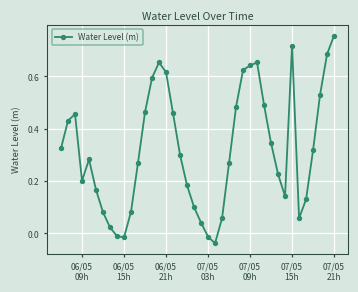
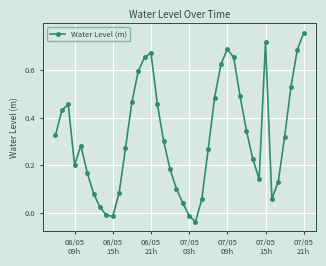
06/05 21h: 0.62 -> 0.67
07/05 09h: 0.64 -> 0.69
